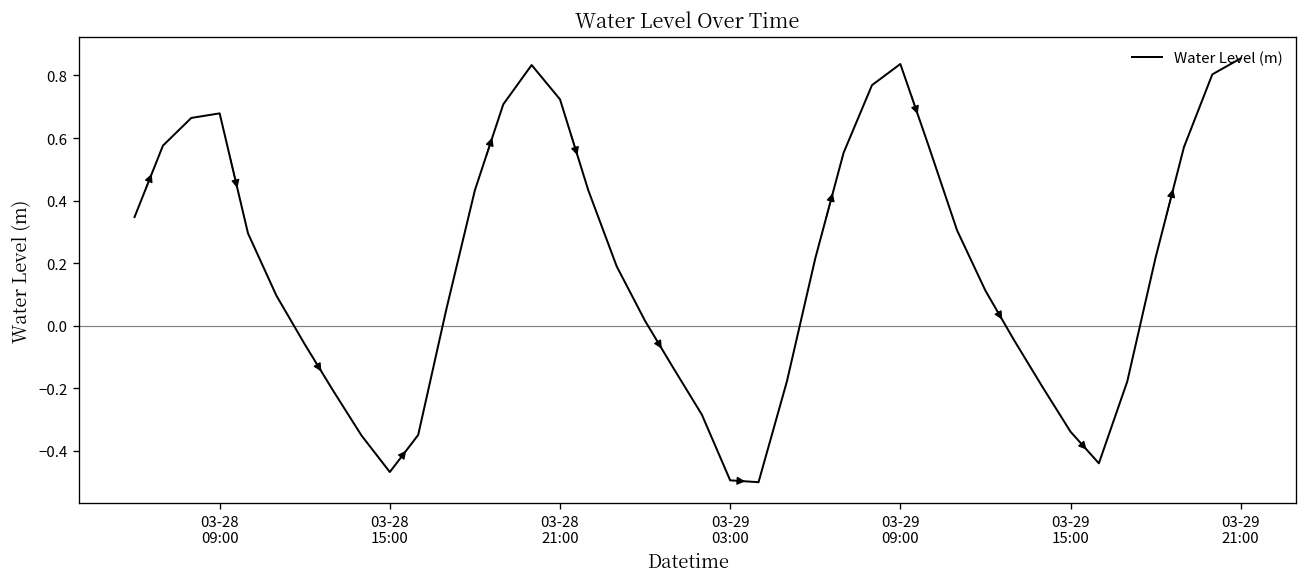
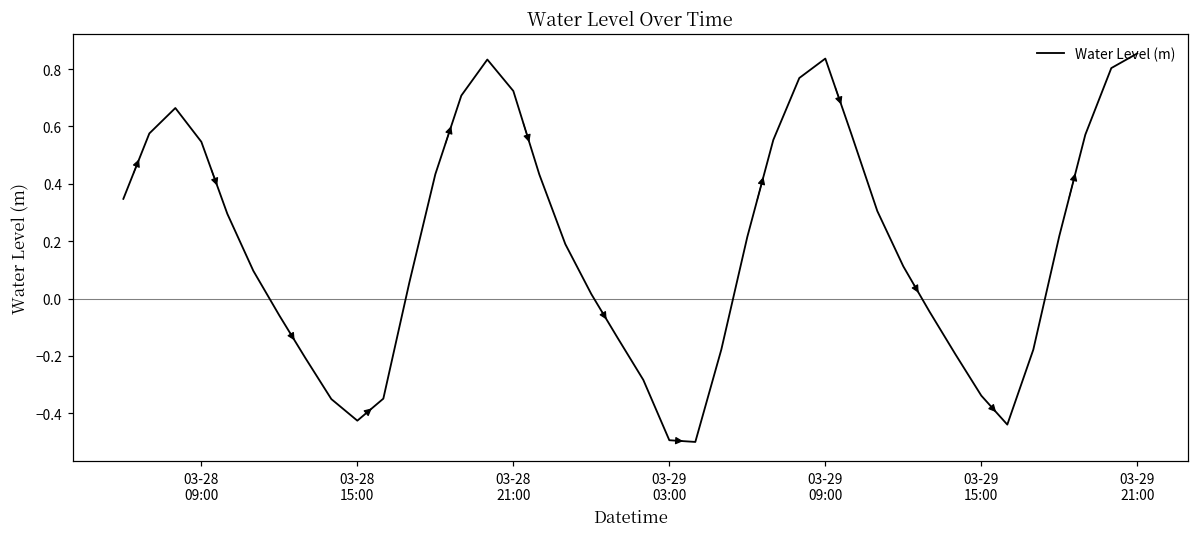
03-28 09:00: 0.68 -> 0.55
03-28 15:00: -0.47 -> -0.43
